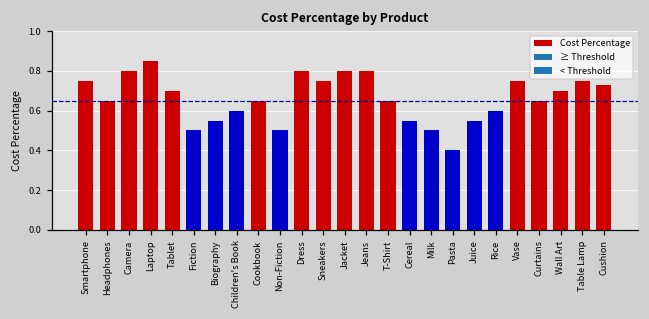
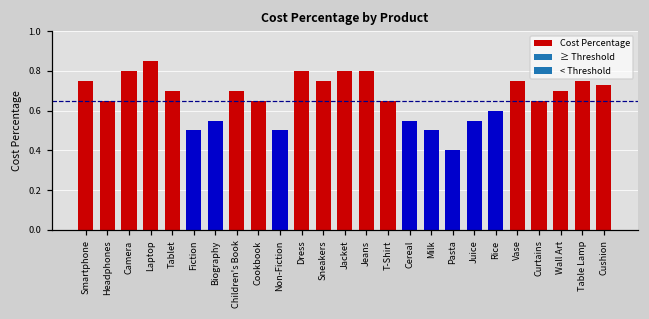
Children's Book: 0.6 -> 0.7
